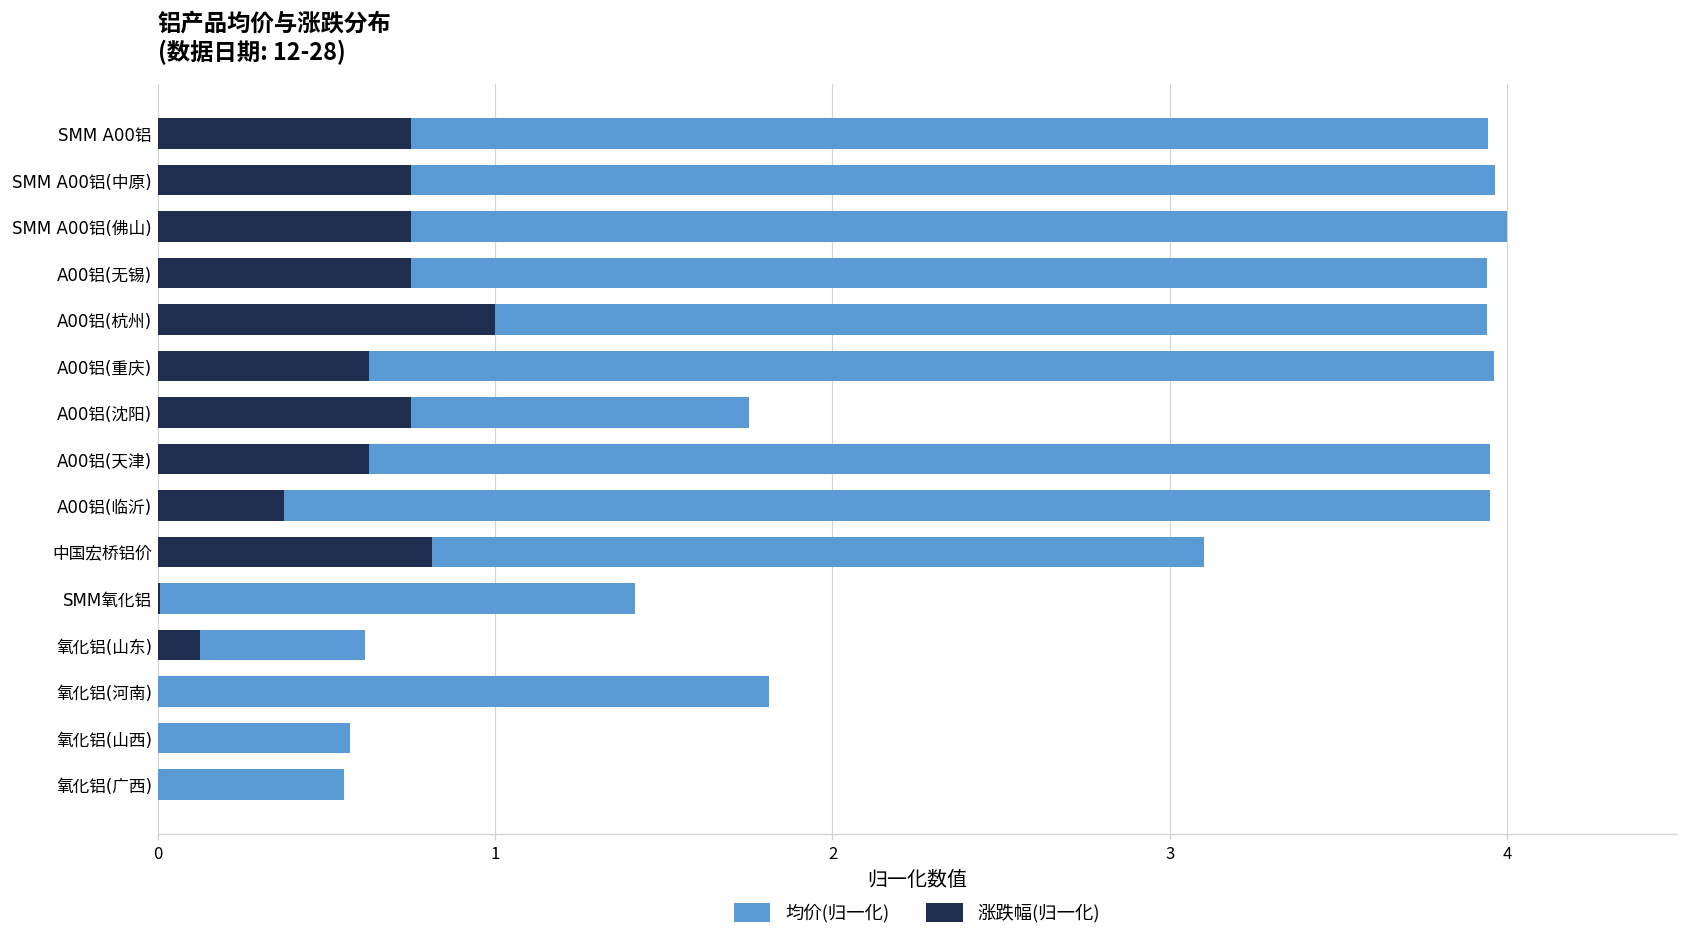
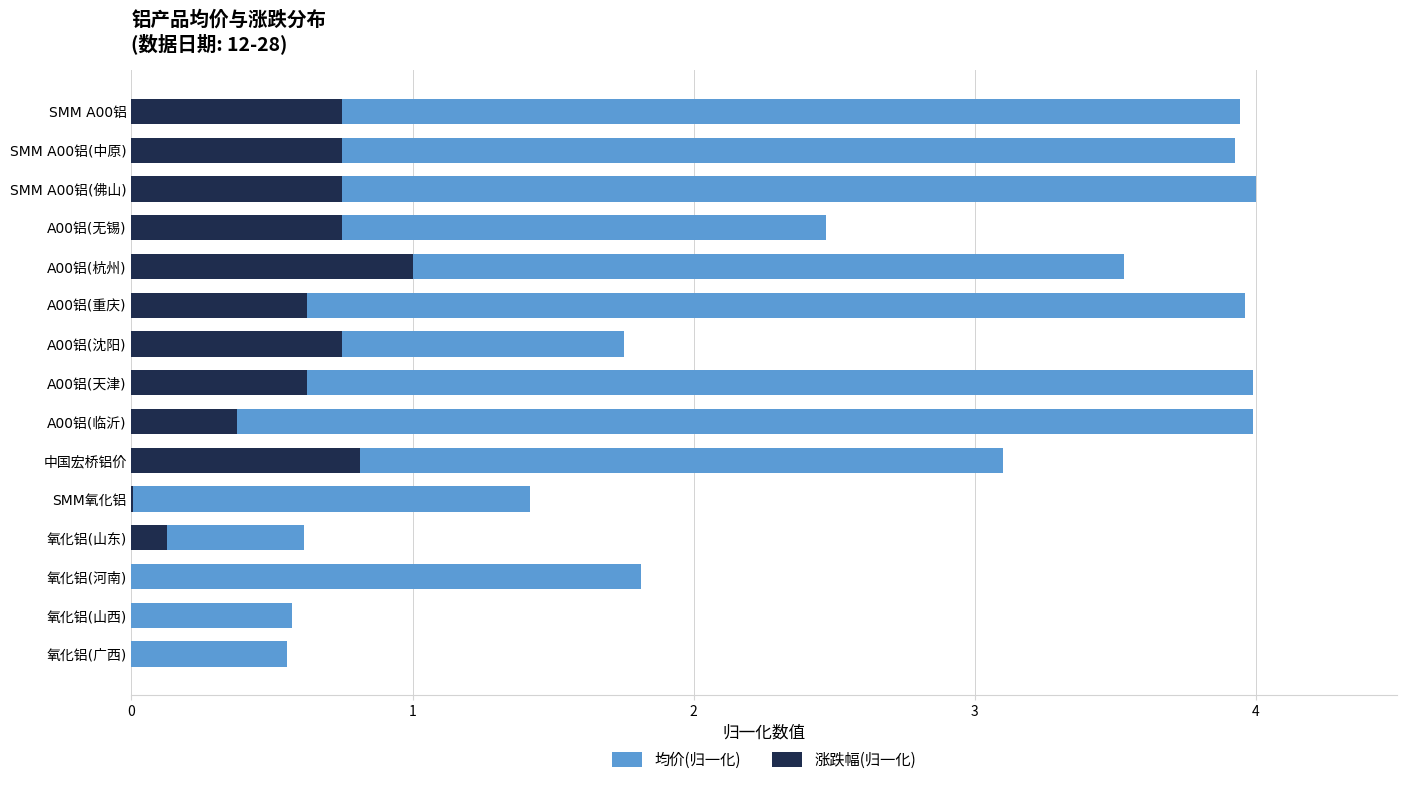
均价(归一化), SMM A00铝(中原): 3.96 -> 3.92
均价(归一化), A00铝(无锡): 3.94 -> 2.47
均价(归一化), A00铝(杭州): 3.94 -> 3.53
均价(归一化), A00铝(天津): 3.95 -> 3.99
均价(归一化), A00铝(临沂): 3.95 -> 3.99
